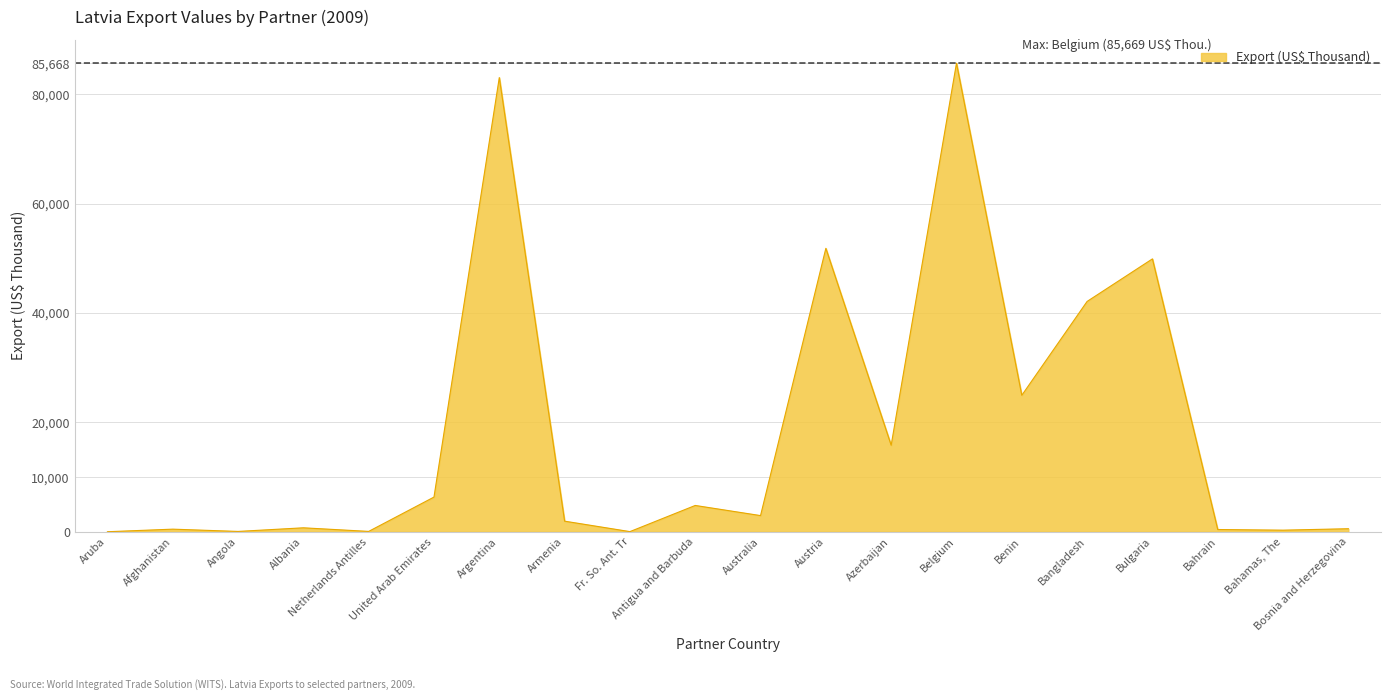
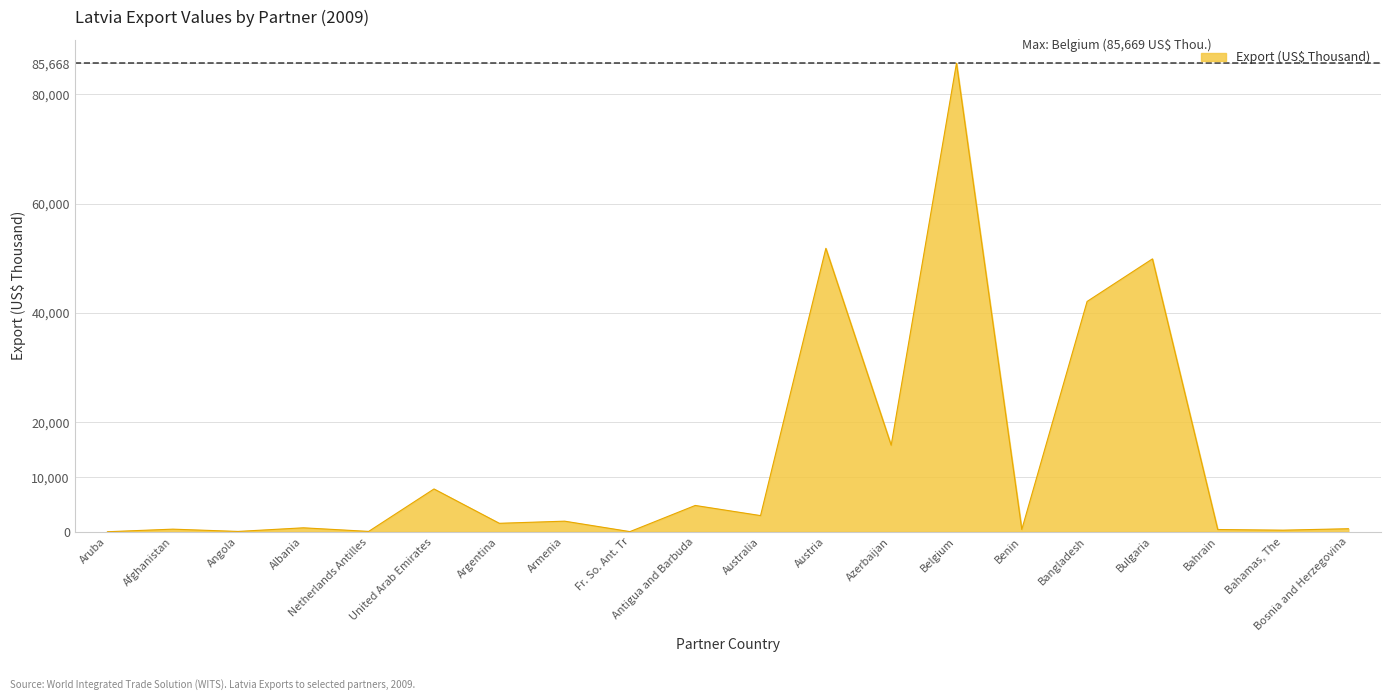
United Arab Emirates: 6,000 -> 8,000
Argentina: 83,000 -> 2,000
Benin: 25,000 -> 0
